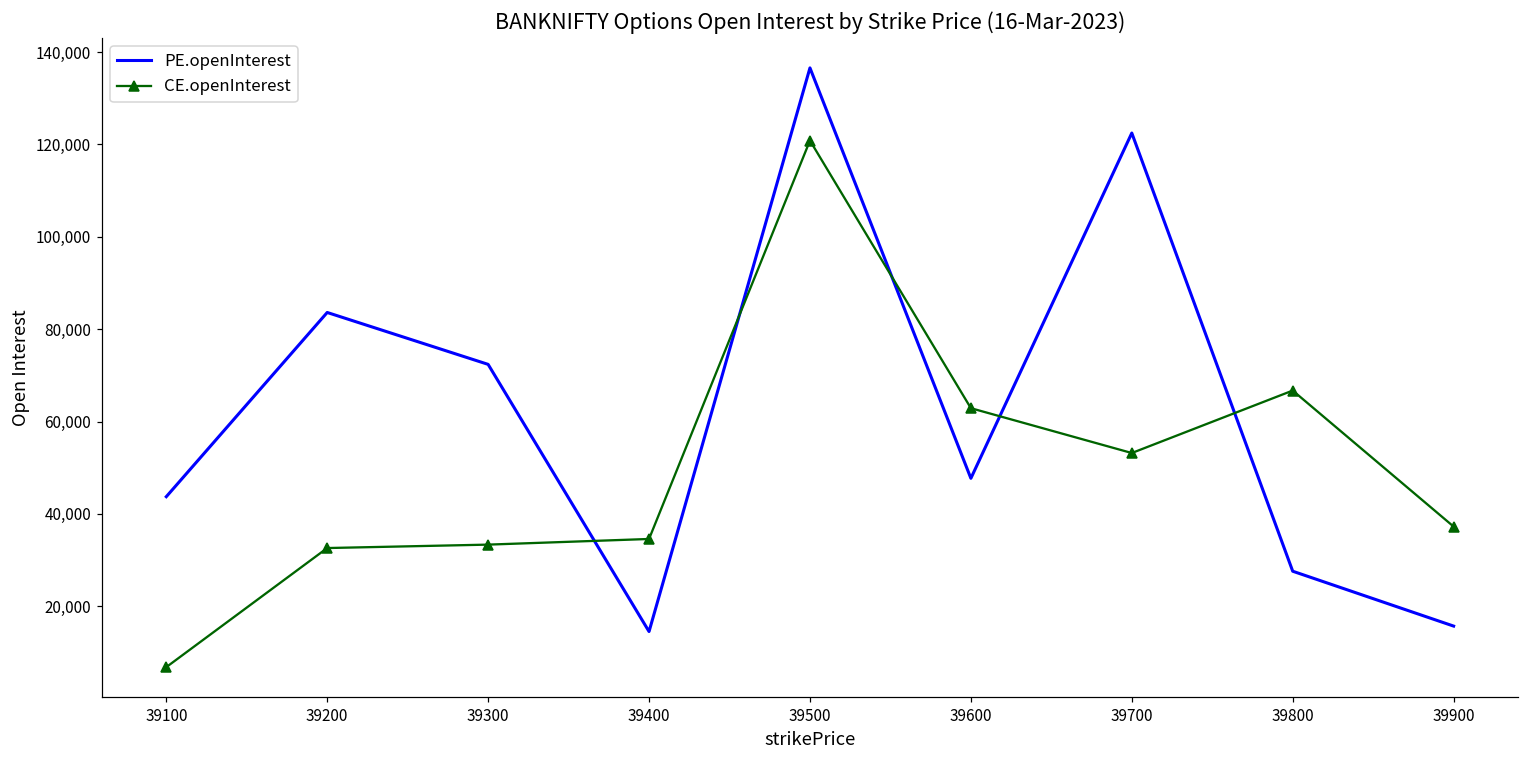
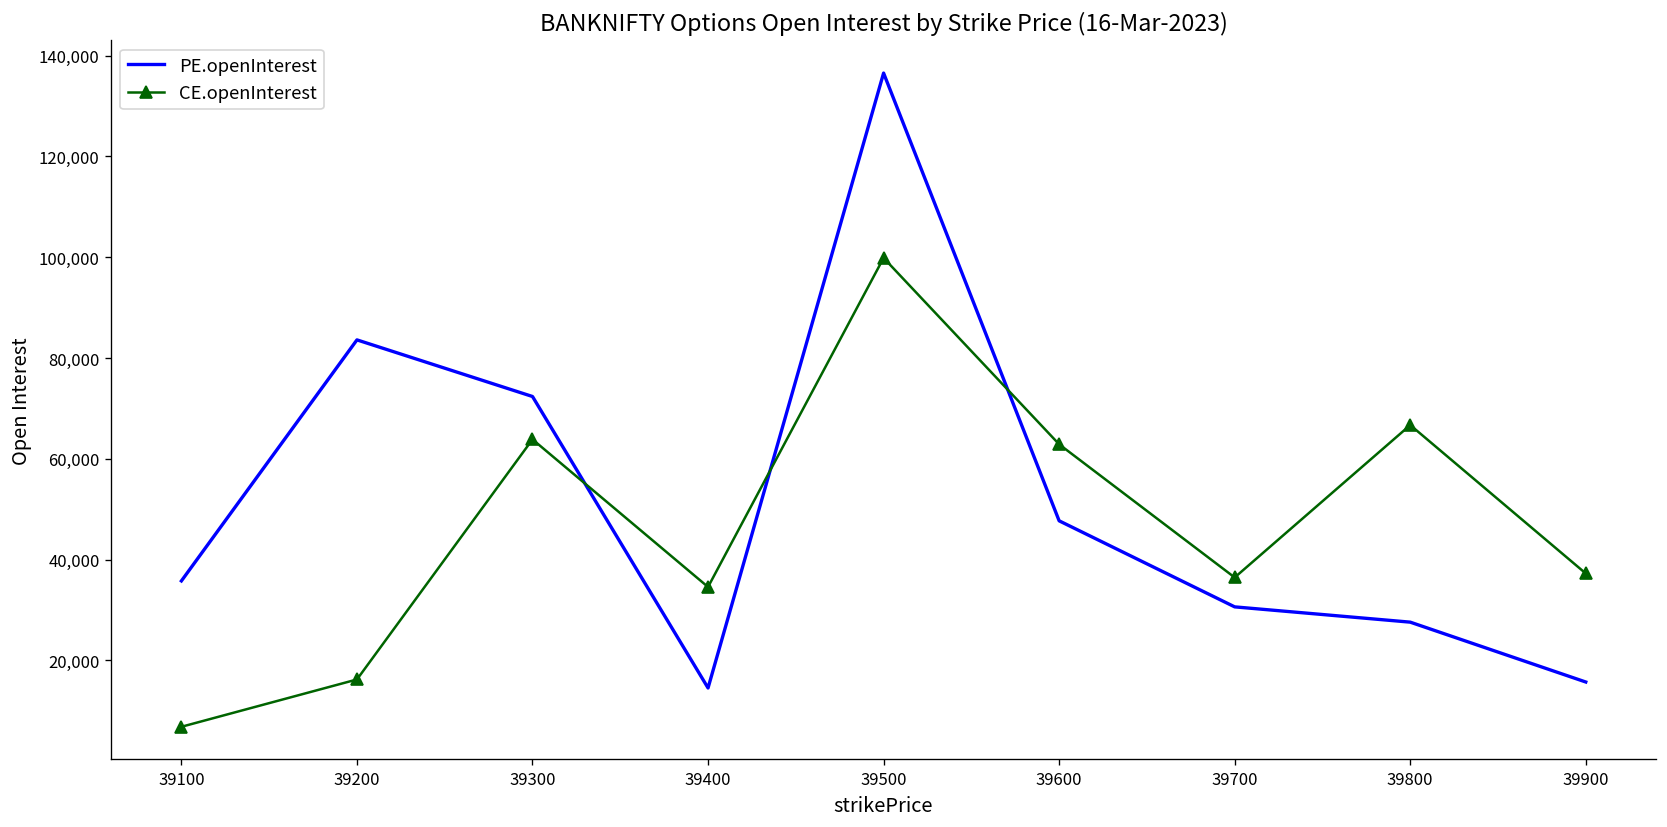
PE.openInterest, 39100: 44,000 -> 36,000
CE.openInterest, 39200: 33,000 -> 16,000
CE.openInterest, 39300: 33,000 -> 64,000
CE.openInterest, 39500: 121,000 -> 100,000
PE.openInterest, 39700: 122,000 -> 31,000
CE.openInterest, 39700: 53,000 -> 36,000
